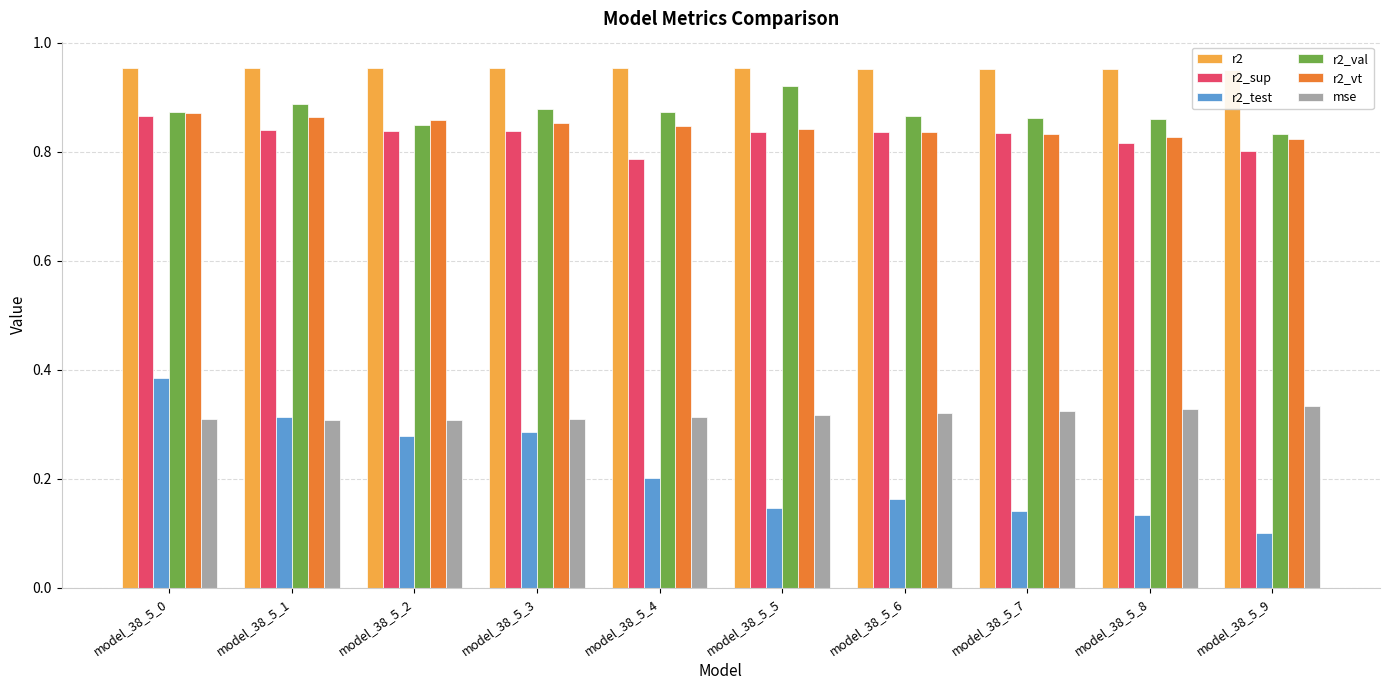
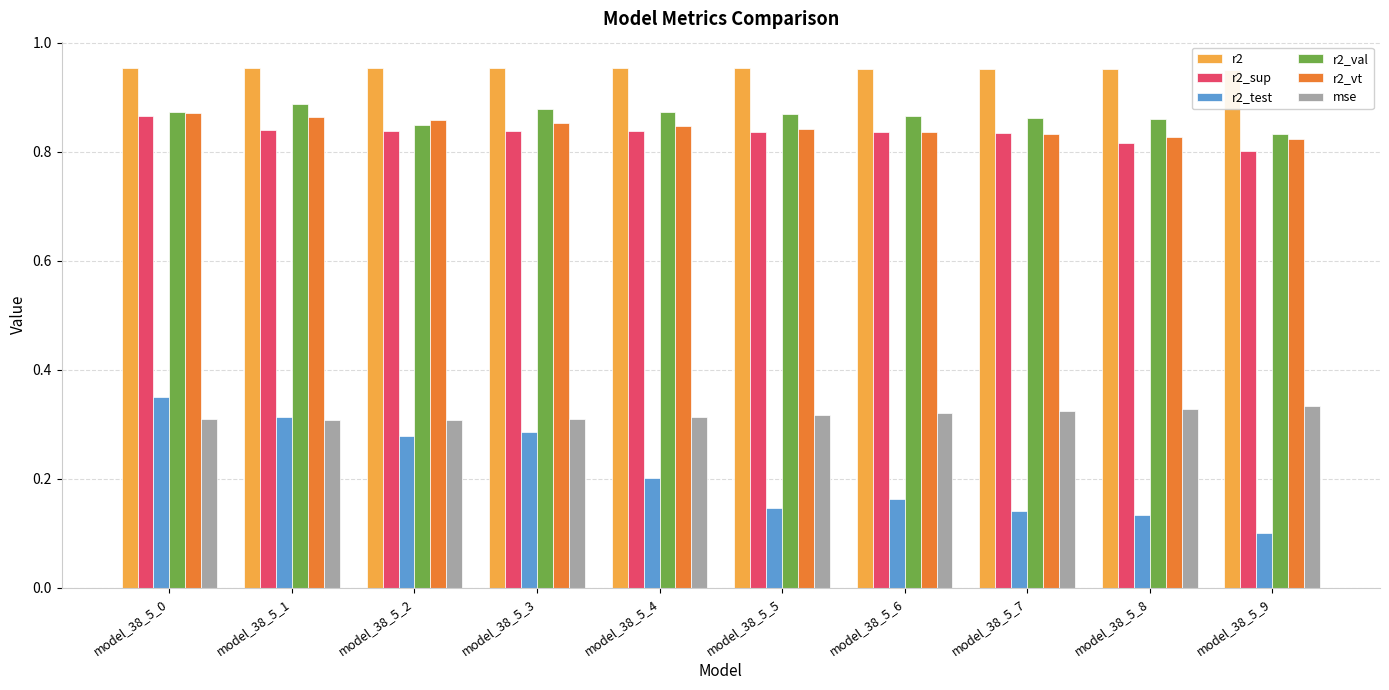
r2_test, model_38_5_0: 0.38 -> 0.35
r2_sup, model_38_5_4: 0.79 -> 0.84
r2_val, model_38_5_5: 0.92 -> 0.87
